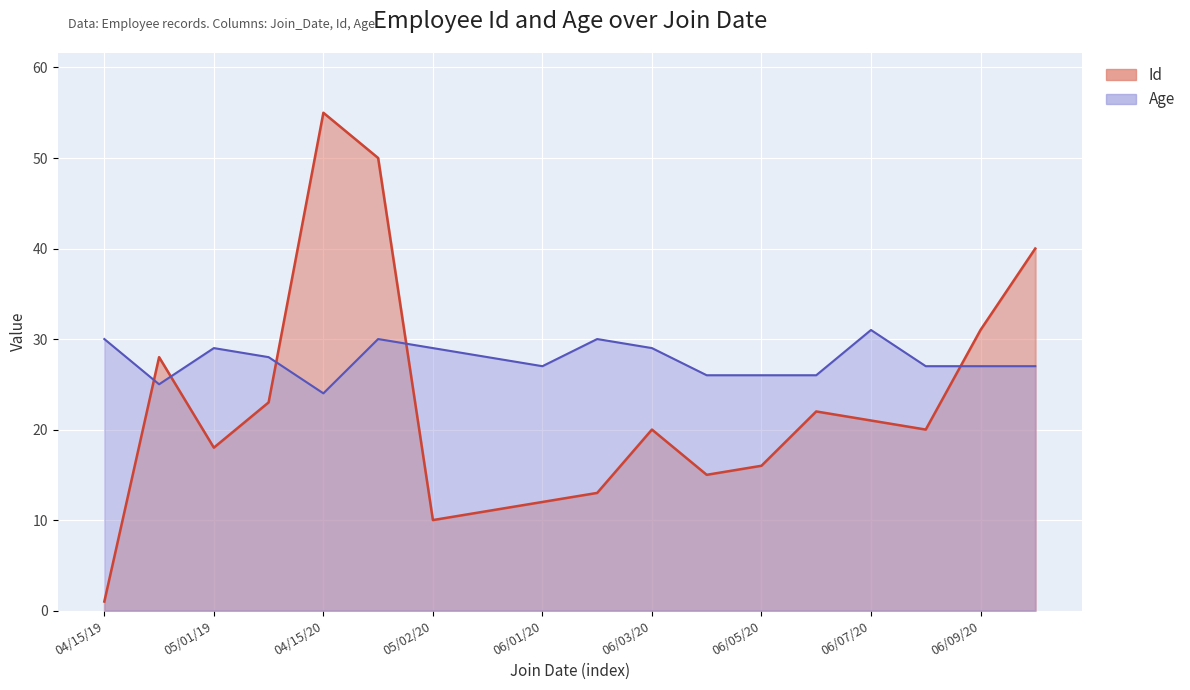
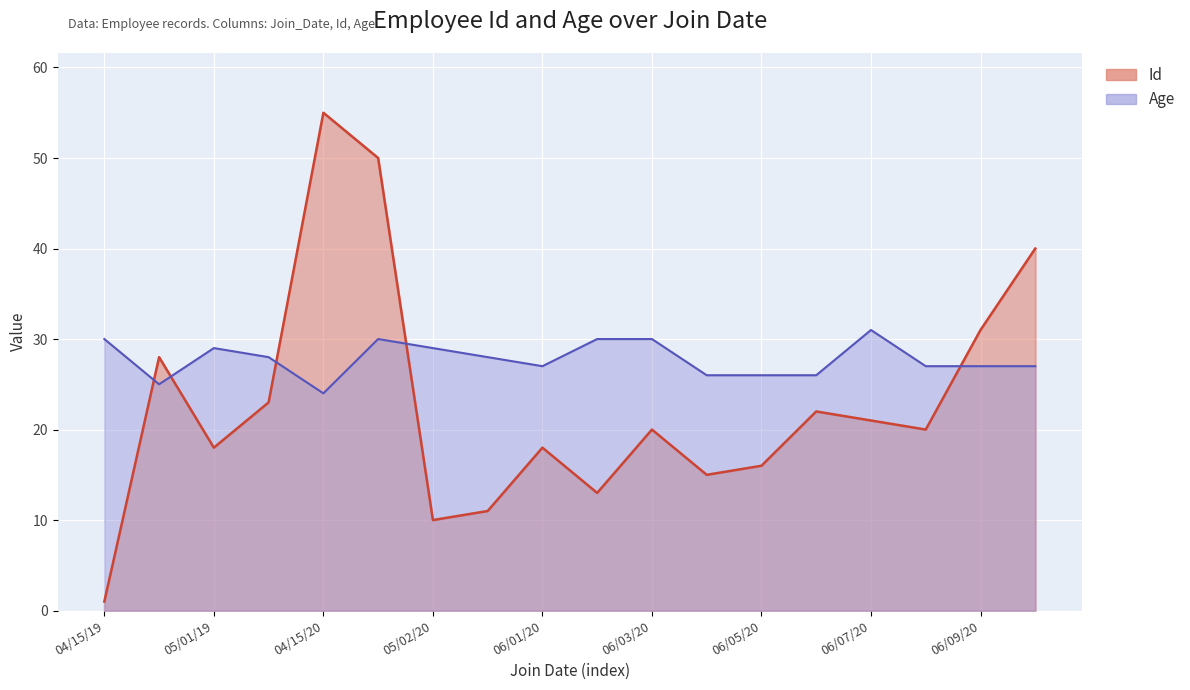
Id, 06/01/20: 12 -> 18
Age, 06/03/20: 29 -> 30
